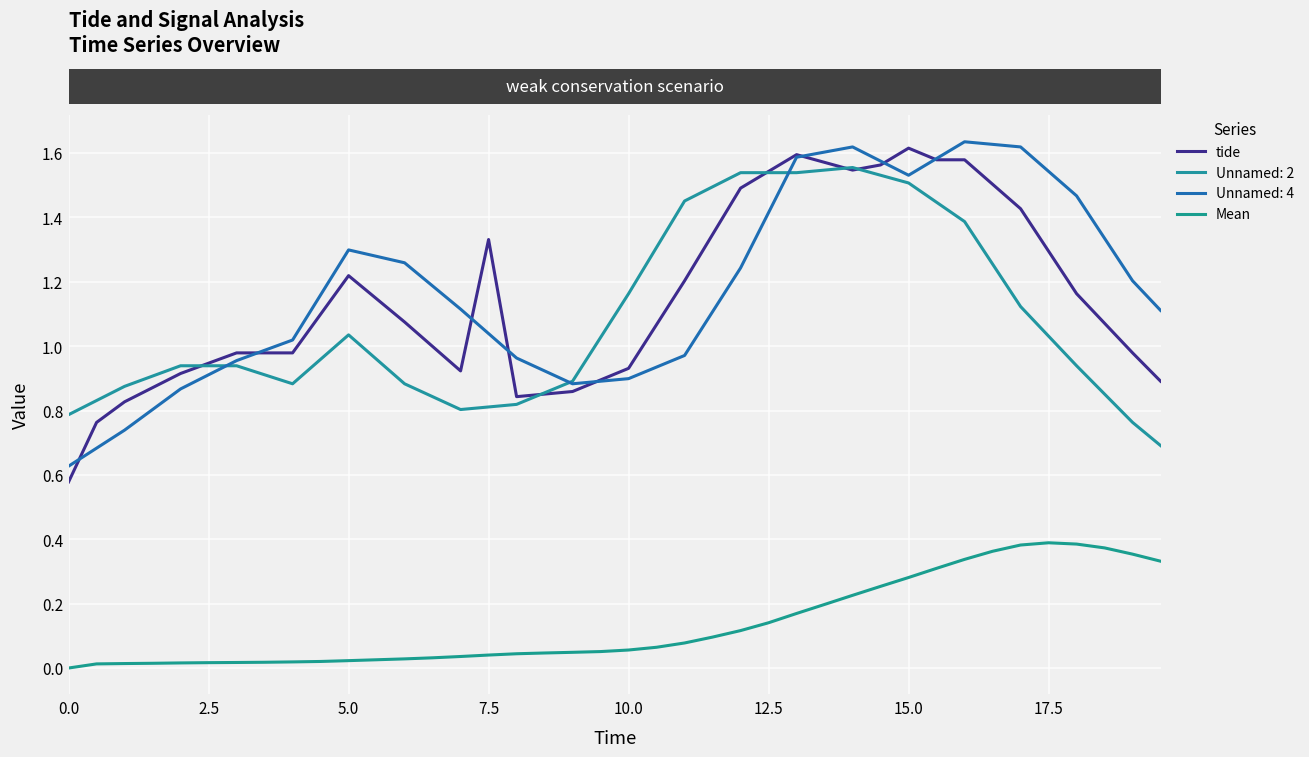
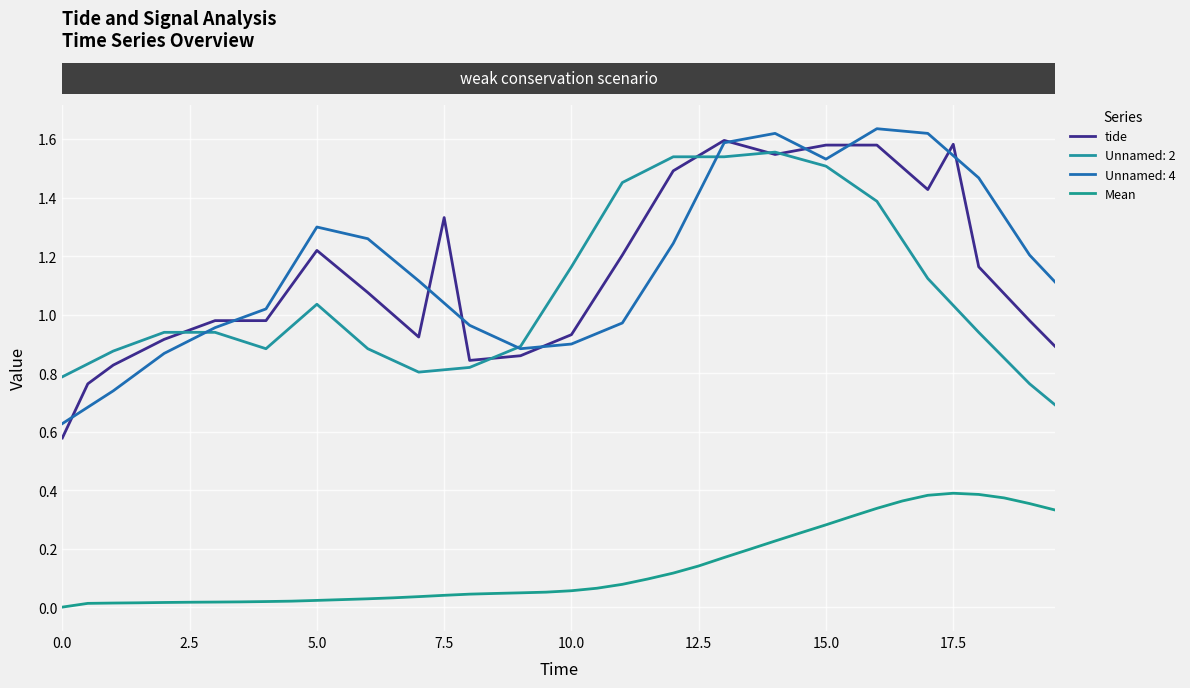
tide, 15.0: 1.62 -> 1.58
tide, 17.5: 1.30 -> 1.58
